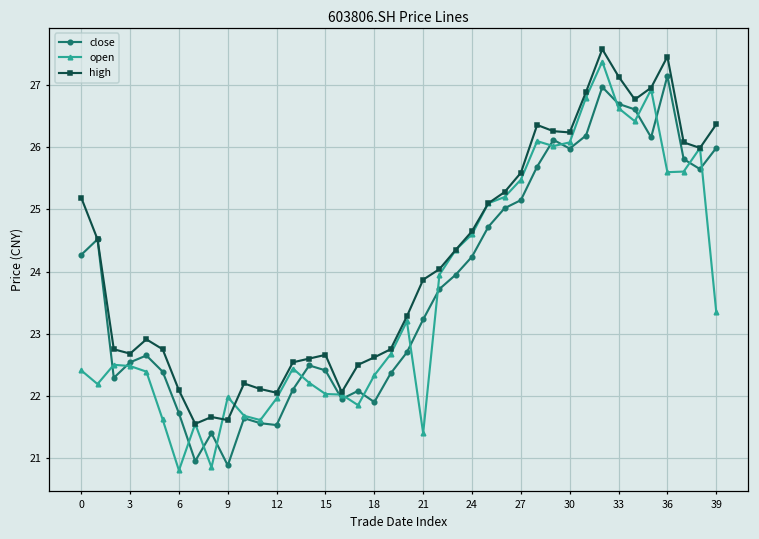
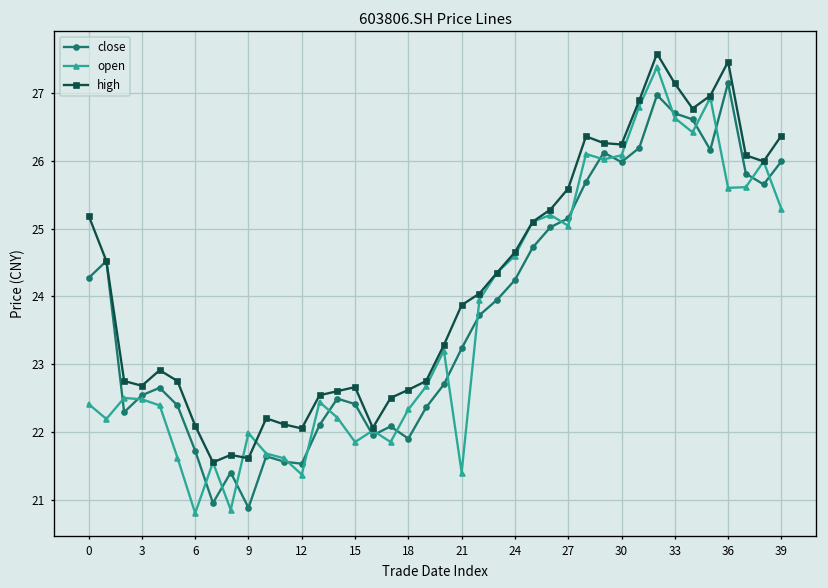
open, 12: 22.0 -> 21.4
open, 15: 22.0 -> 21.9
open, 27: 25.5 -> 25.0
open, 39: 23.4 -> 25.3
